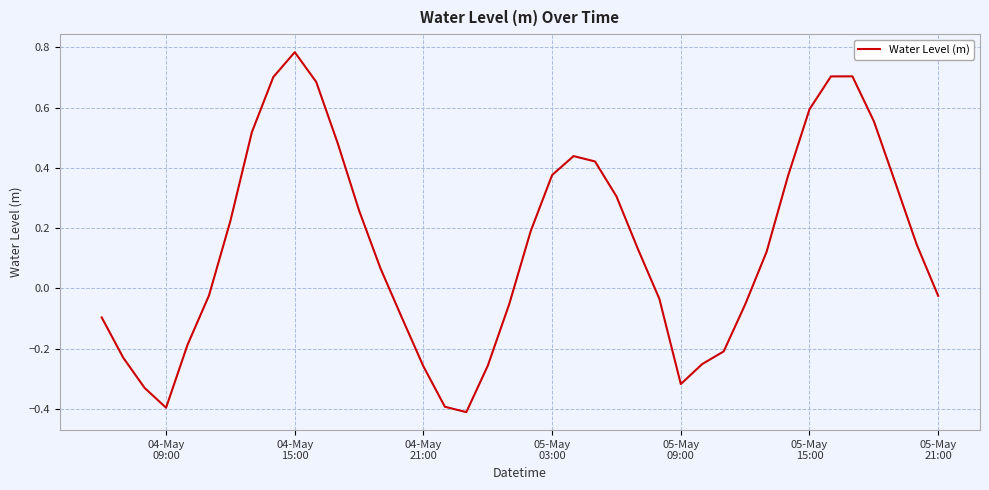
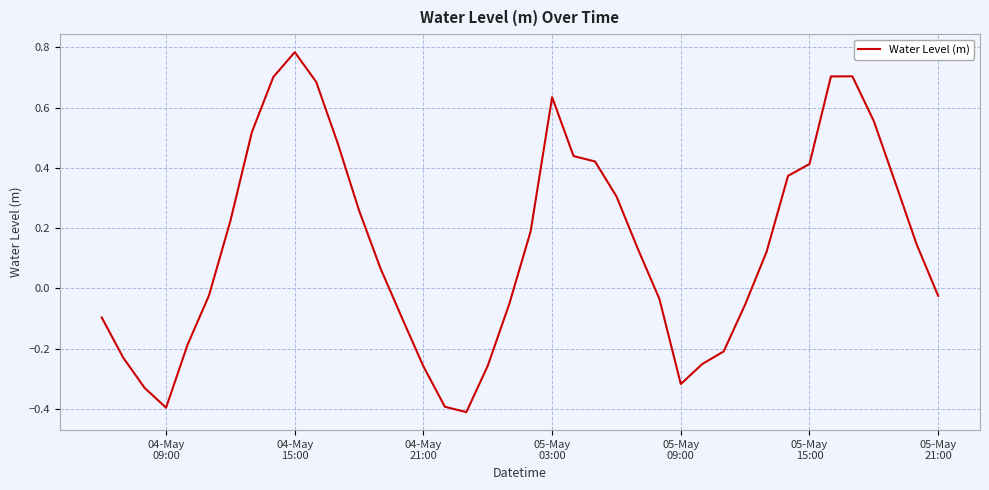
05-May 03:00: 0.38 -> 0.63
05-May 15:00: 0.59 -> 0.41
